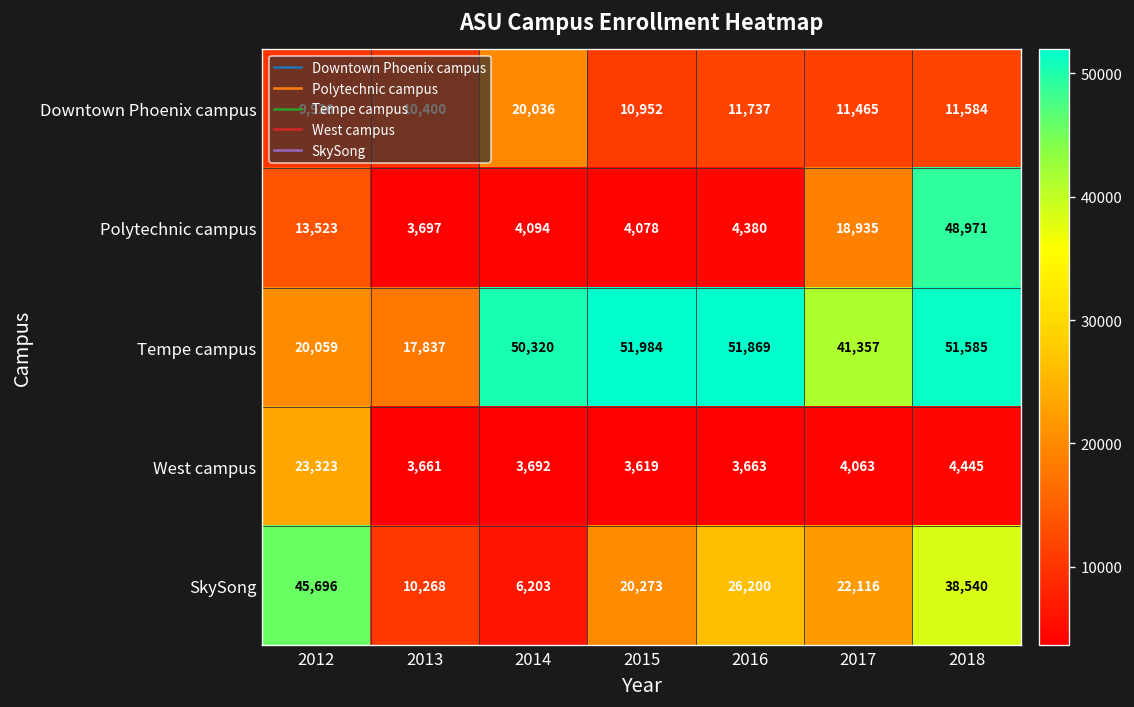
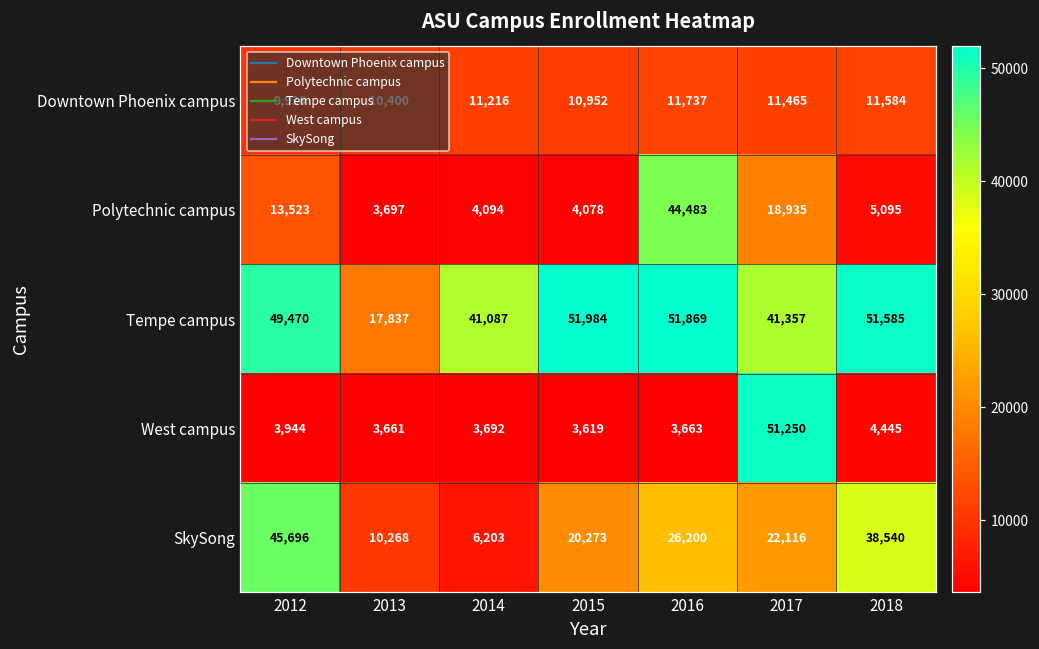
Downtown Phoenix campus, 2014: 20,036 -> 11,216
Polytechnic campus, 2016: 4,380 -> 44,483
Polytechnic campus, 2018: 48,971 -> 5,095
Tempe campus, 2012: 20,059 -> 49,470
Tempe campus, 2014: 50,320 -> 41,087
West campus, 2012: 23,323 -> 3,944
West campus, 2017: 4,063 -> 51,250
